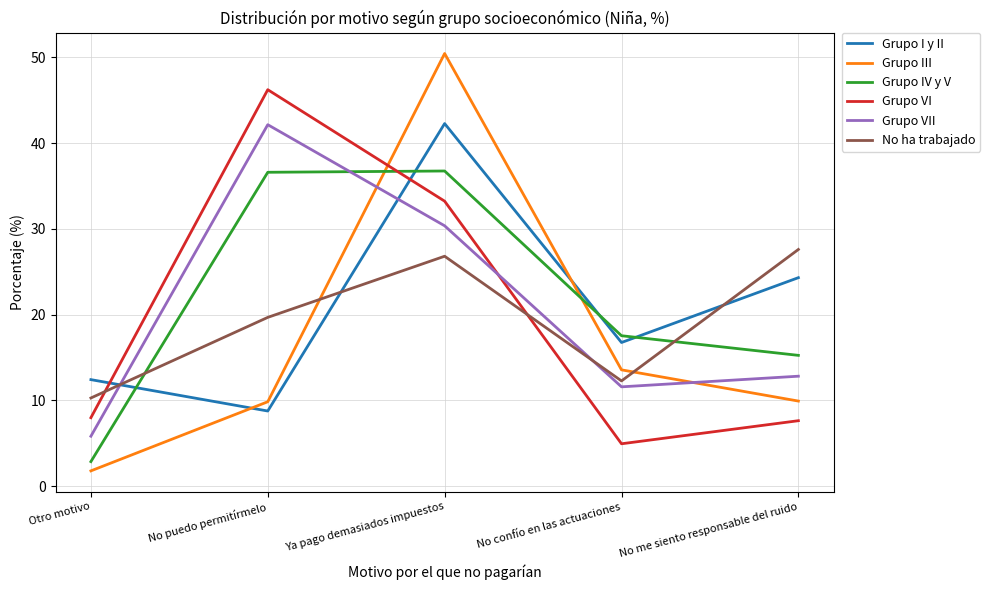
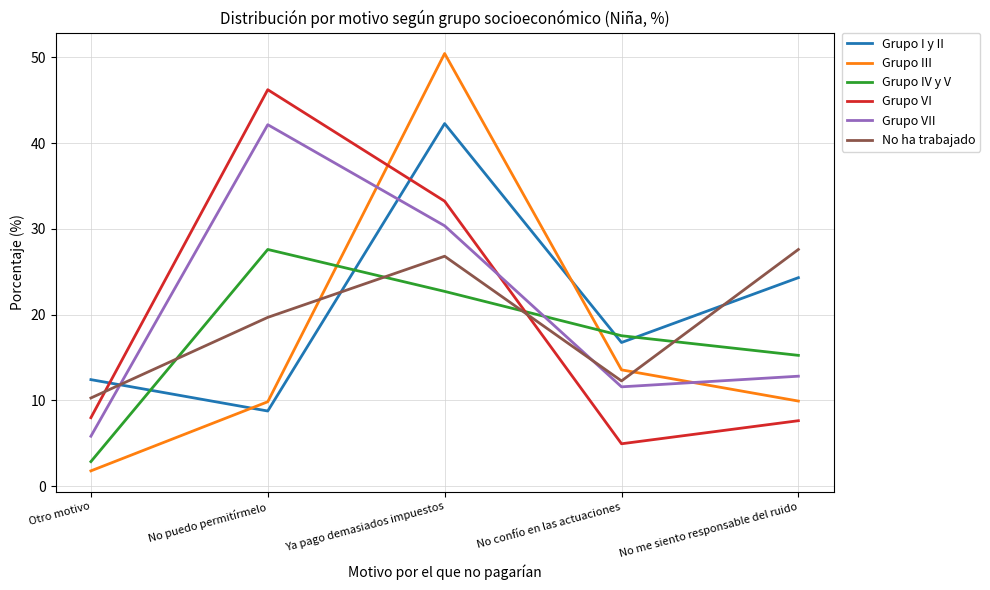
Grupo IV y V, No puedo permitírmelo: 37 -> 28
Grupo IV y V, Ya pago demasiados impuestos: 37 -> 23
